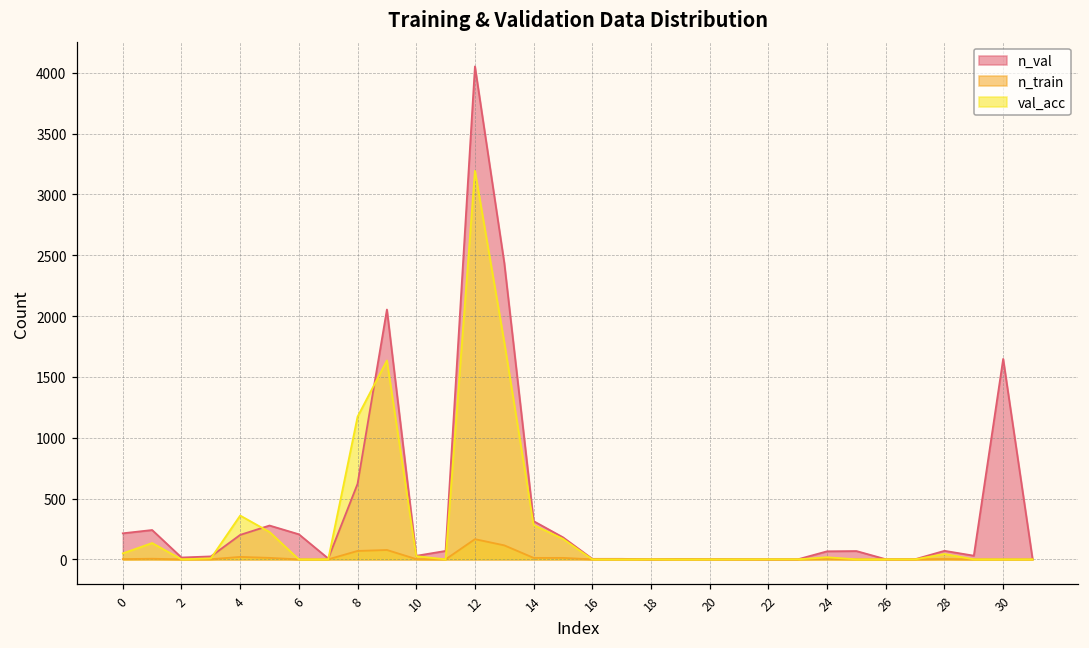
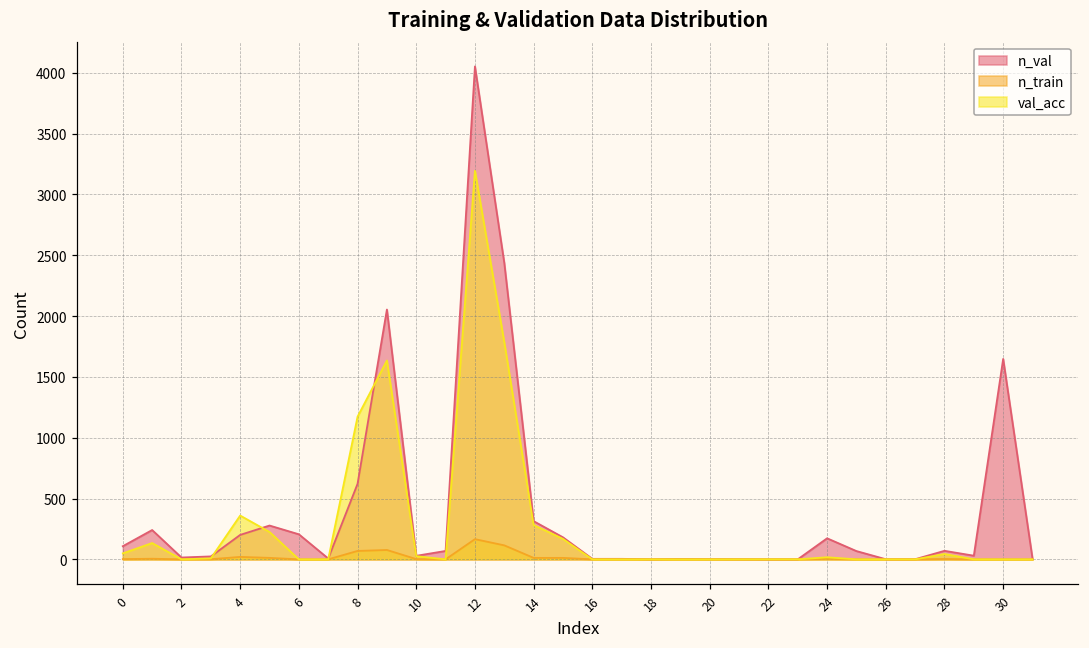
n_val, 0: 210 -> 110
n_val, 24: 70 -> 170
